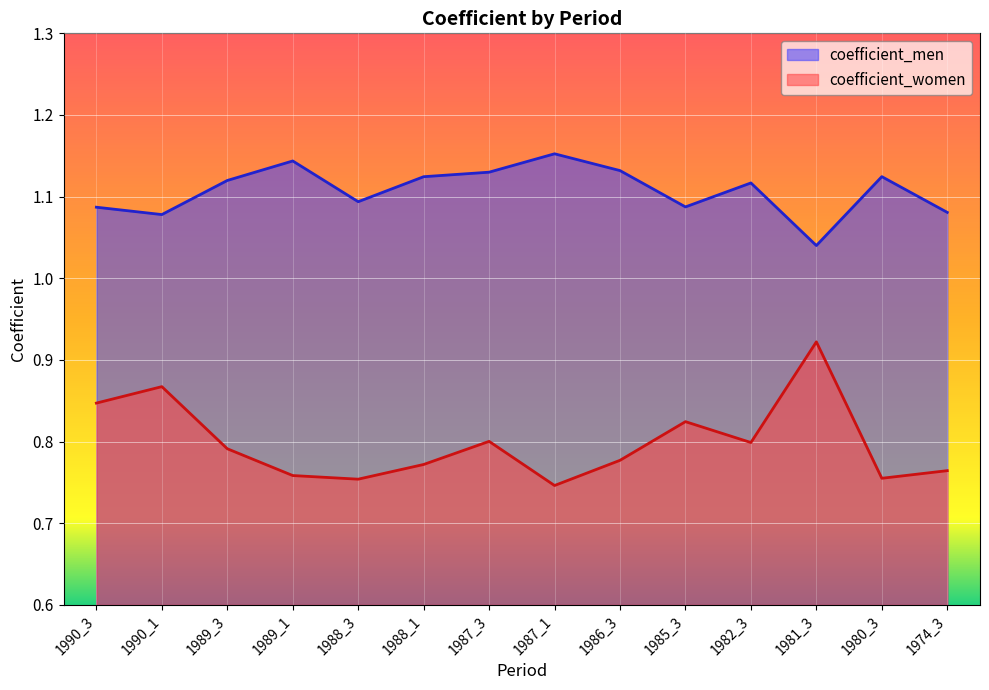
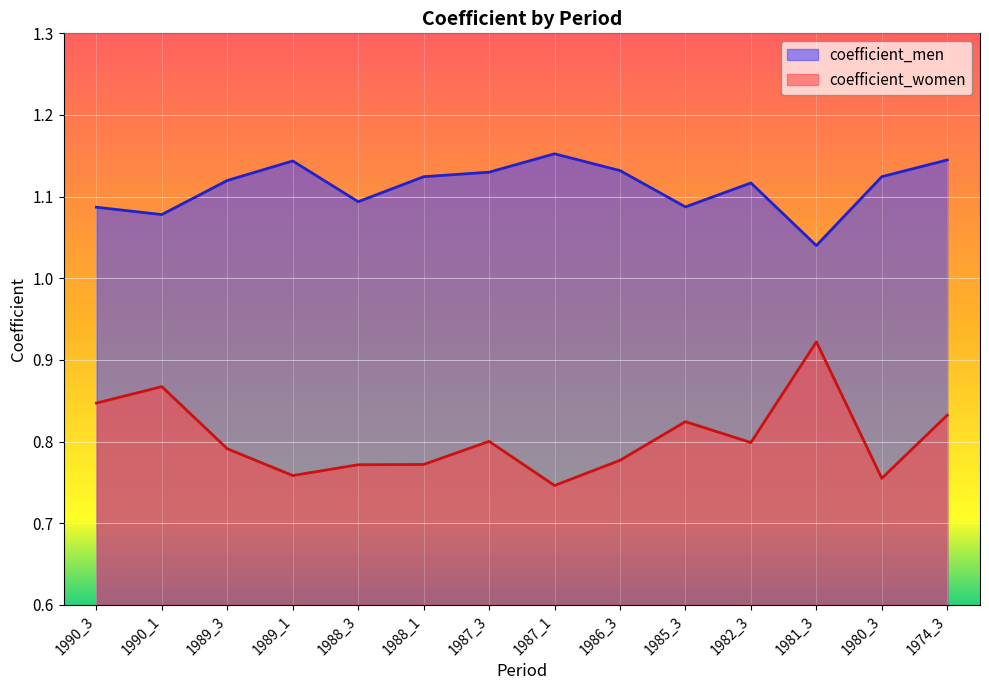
coefficient_women, 1988_3: 0.75 -> 0.77
coefficient_men, 1974_3: 1.08 -> 1.14
coefficient_women, 1974_3: 0.76 -> 0.83
